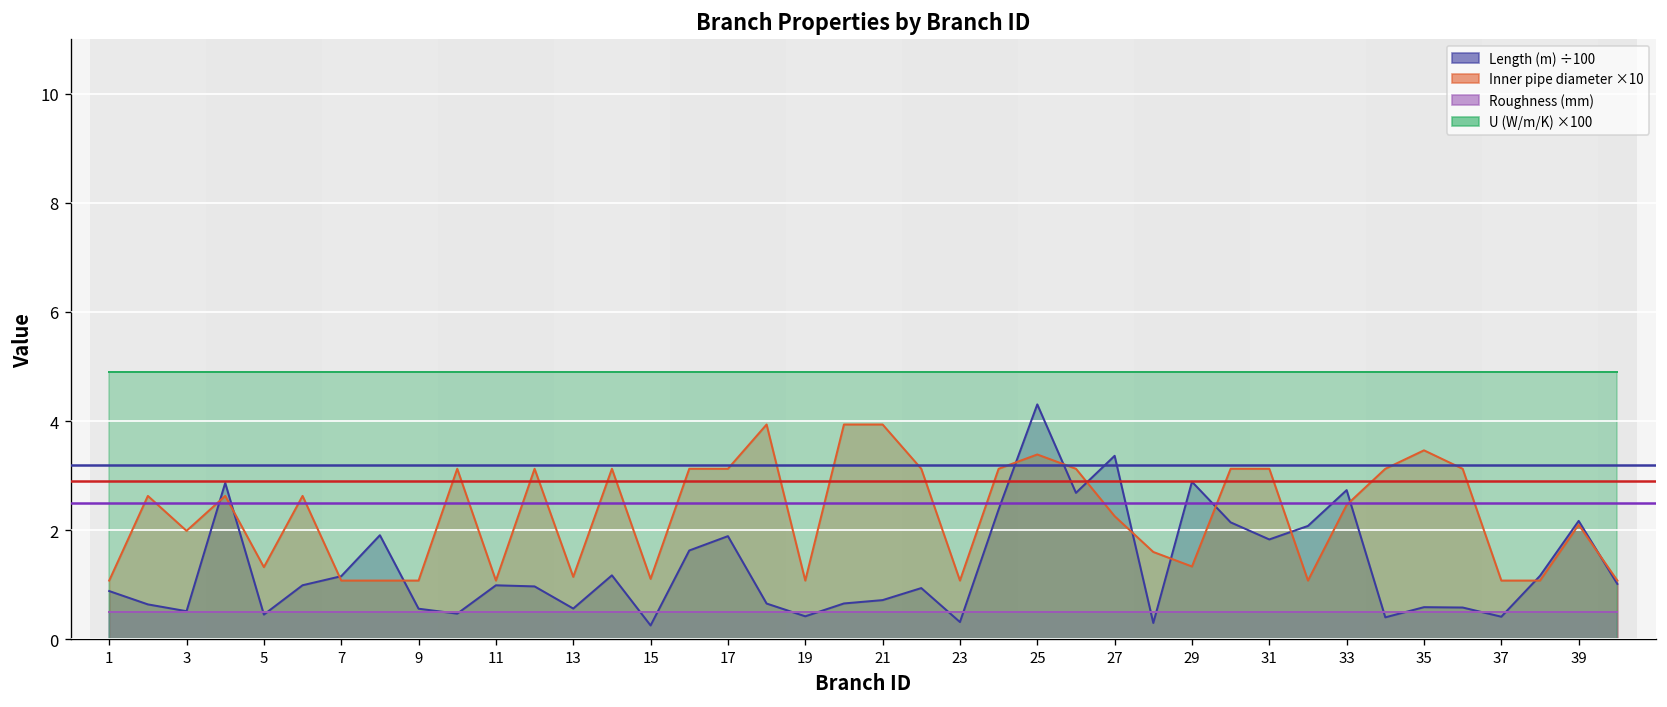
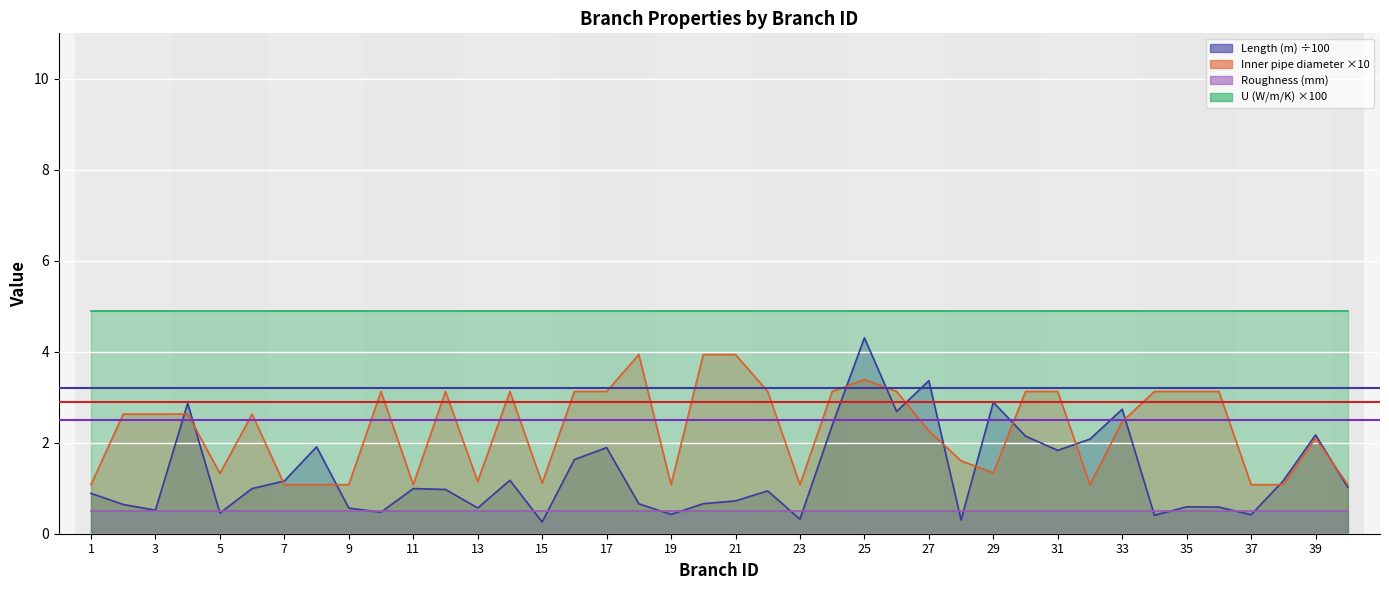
Inner pipe diameter ×10, 3: 2.0 -> 2.6
Inner pipe diameter ×10, 35: 3.5 -> 3.1
